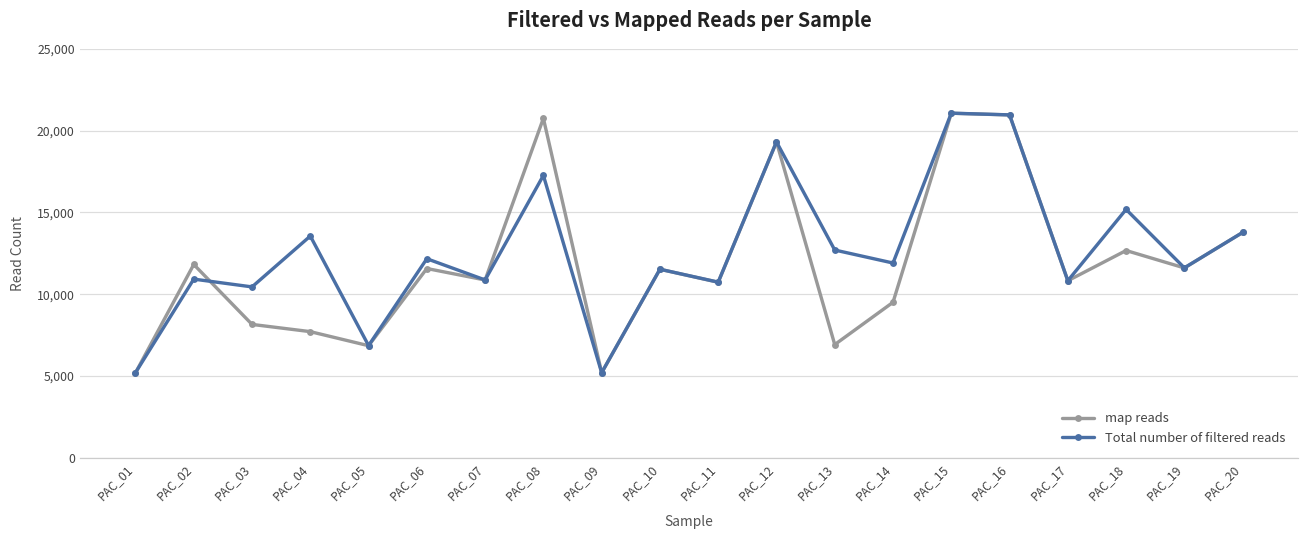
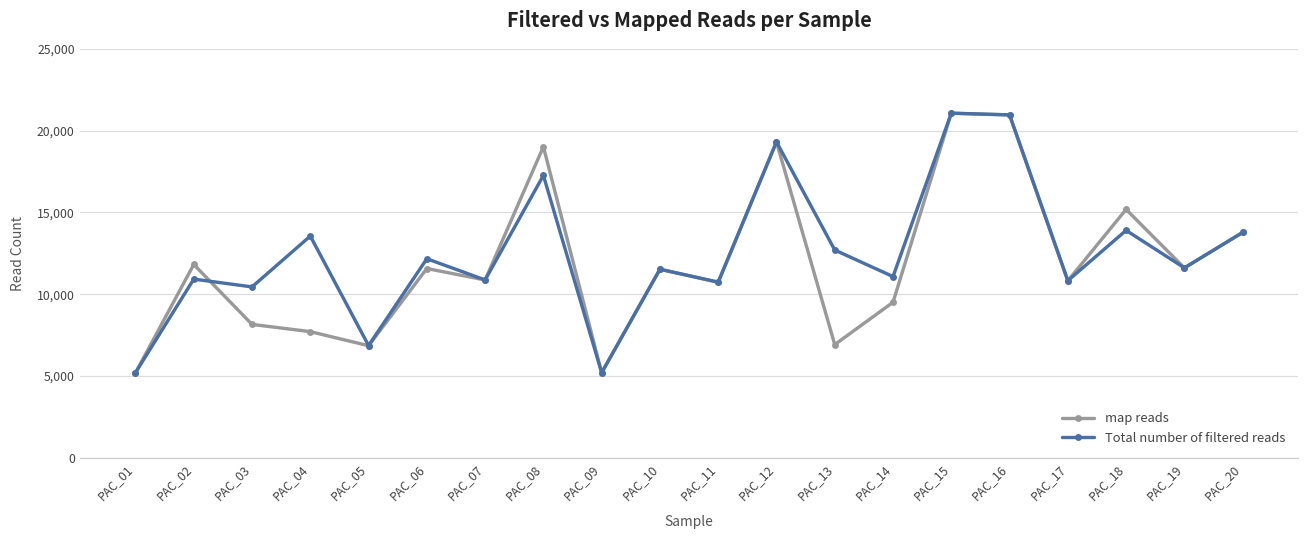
map reads, PAC_08: 20,800 -> 19,000
Total number of filtered reads, PAC_14: 11,900 -> 11,100
map reads, PAC_18: 12,700 -> 15,200
Total number of filtered reads, PAC_18: 15,200 -> 13,900
